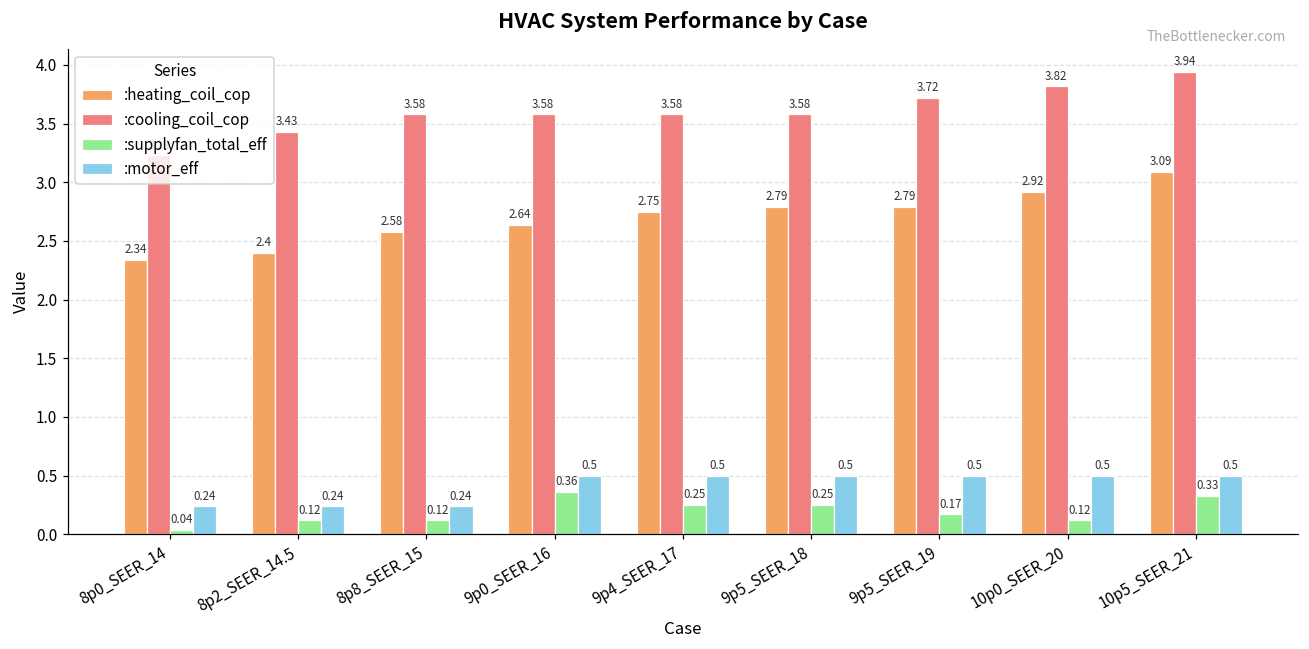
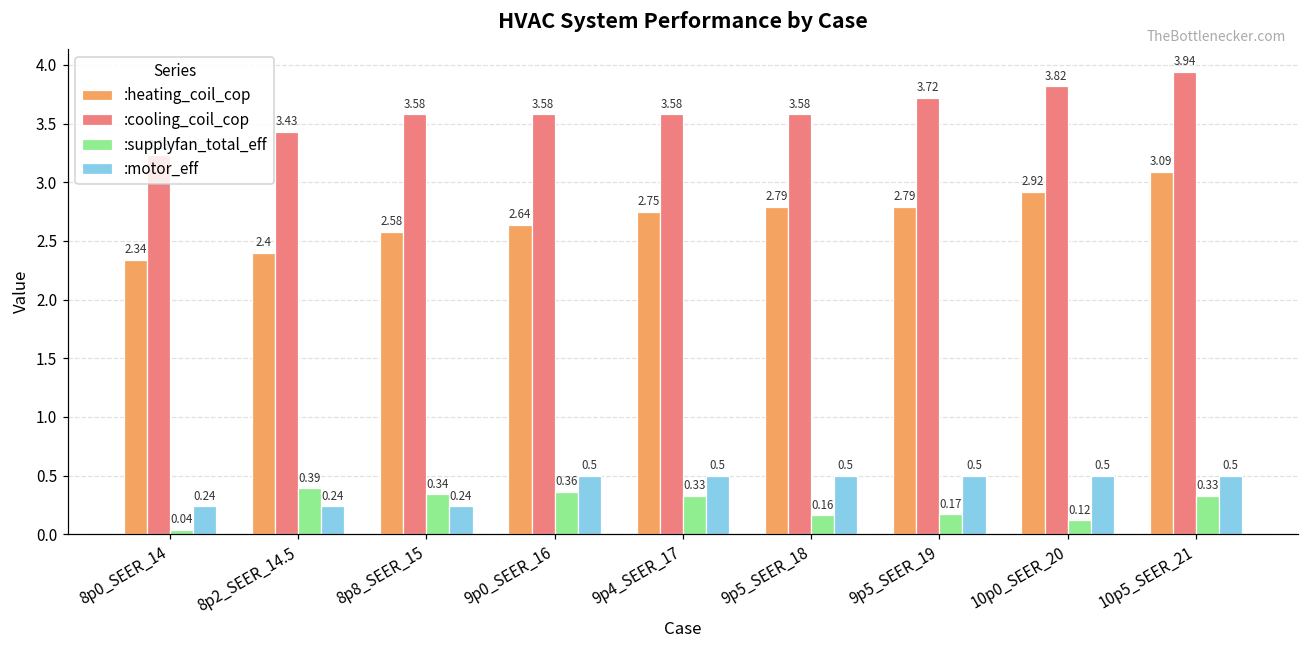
:supplyfan_total_eff, 8p2_SEER_14.5: 0.12 -> 0.39
:supplyfan_total_eff, 8p8_SEER_15: 0.12 -> 0.34
:supplyfan_total_eff, 9p4_SEER_17: 0.25 -> 0.33
:supplyfan_total_eff, 9p5_SEER_18: 0.25 -> 0.16
